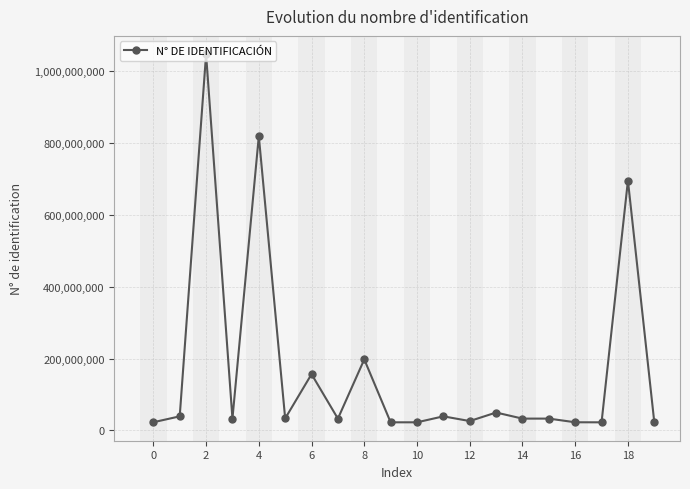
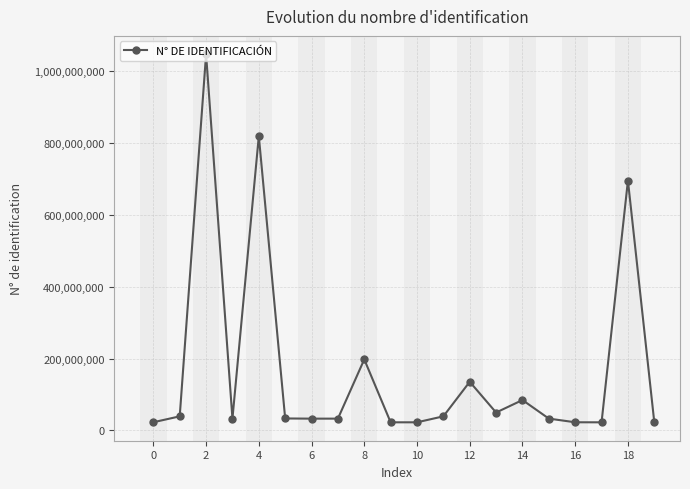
6: 160,000,000 -> 30,000,000
12: 30,000,000 -> 140,000,000
14: 30,000,000 -> 80,000,000
